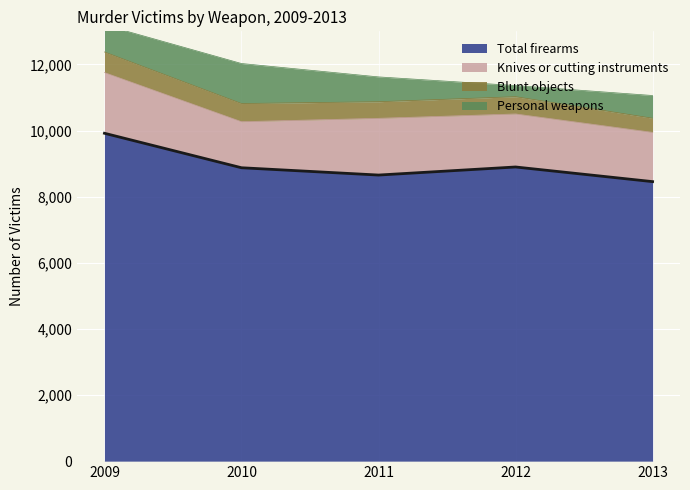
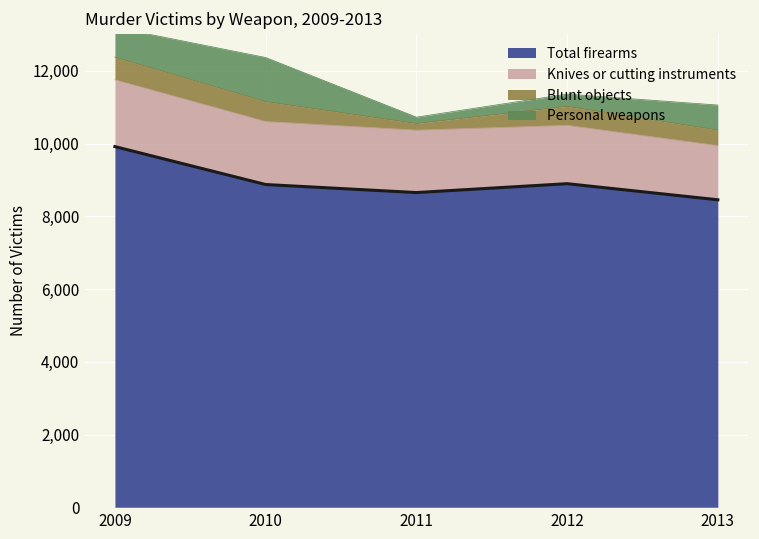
Knives or cutting instruments, 2010: 1,400 -> 1,700
Blunt objects, 2011: 500 -> 200
Personal weapons, 2011: 800 -> 200
